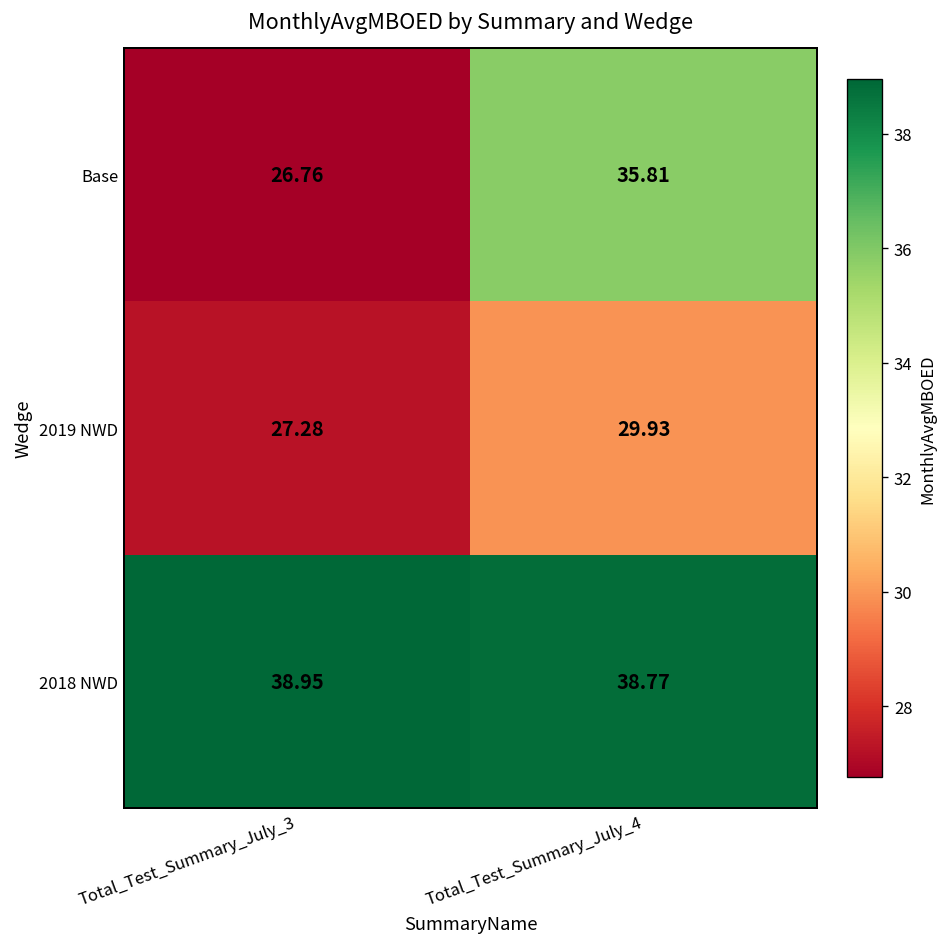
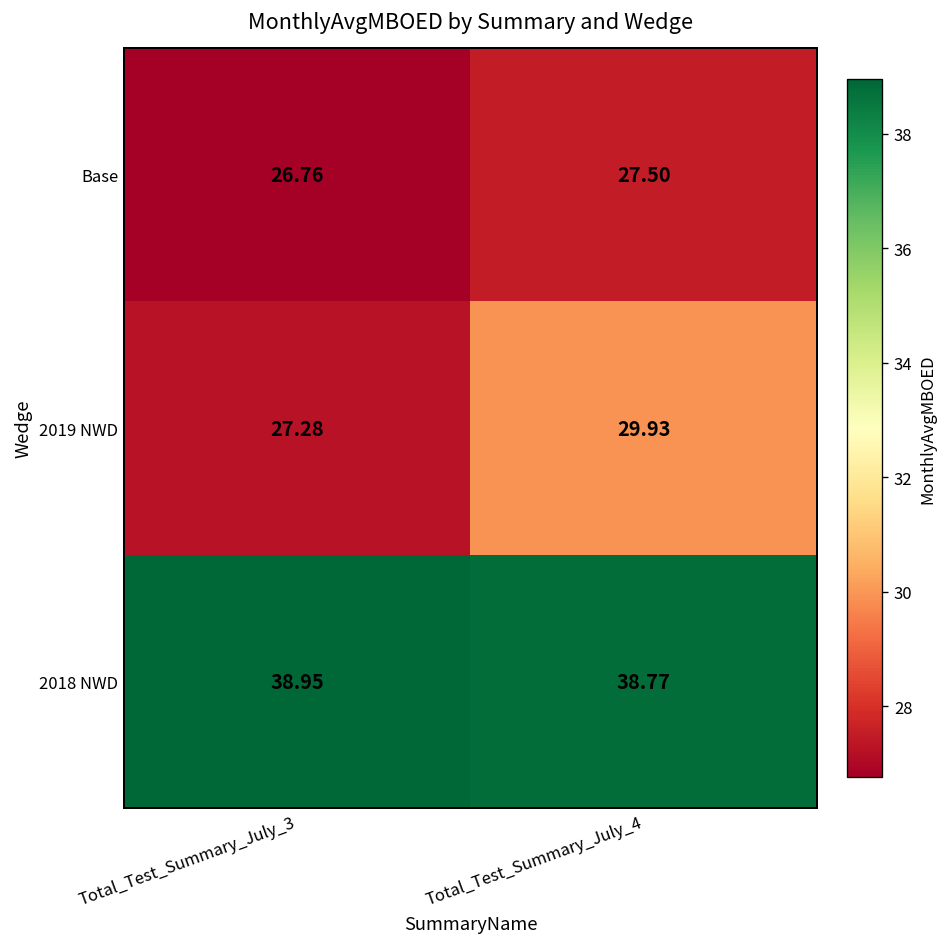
Base, Total_Test_Summary_July_4: 35.81 -> 27.50
